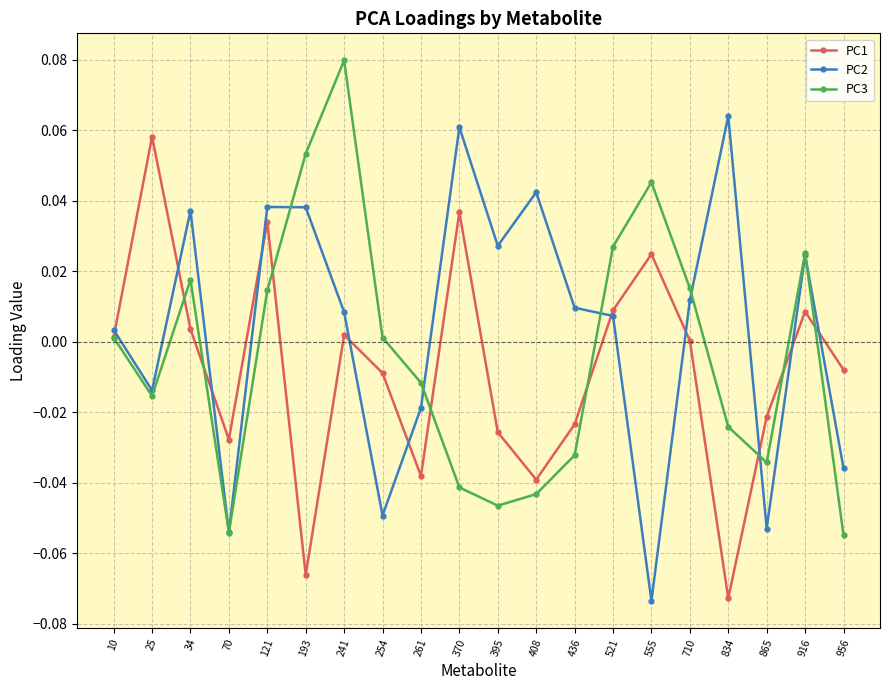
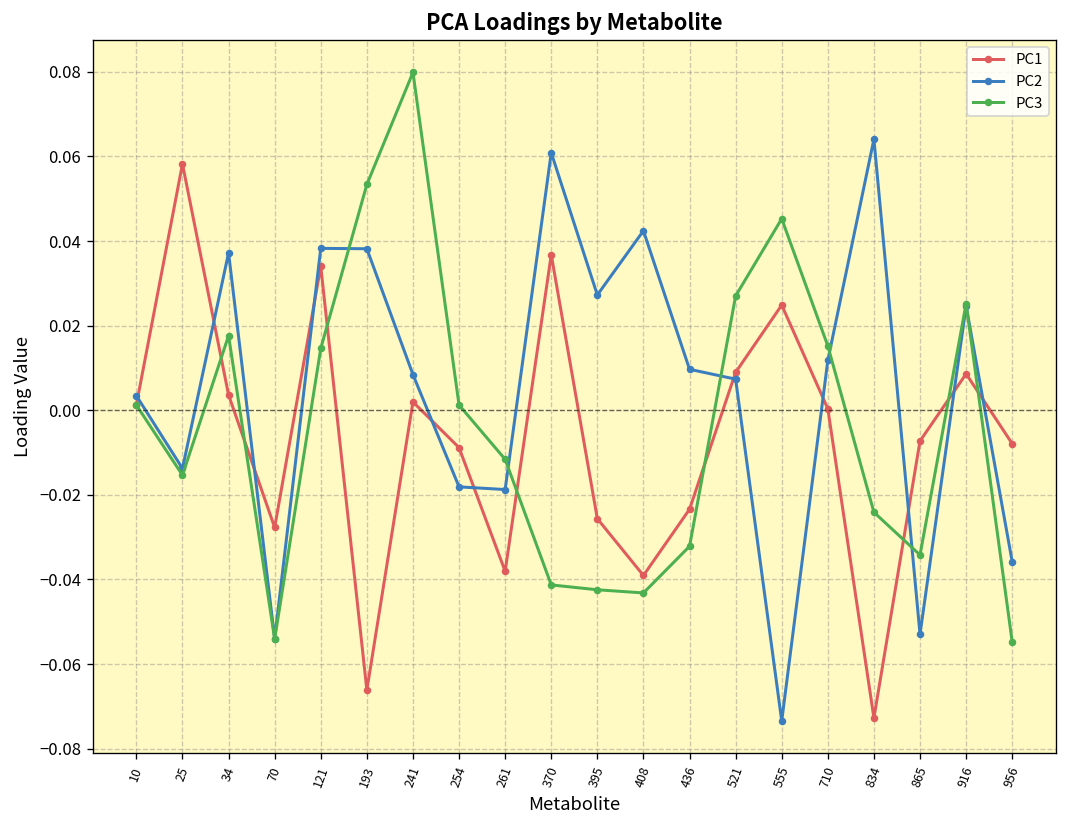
PC2, 254: -0.049 -> -0.018
PC3, 395: -0.046 -> -0.042
PC1, 865: -0.021 -> -0.007
